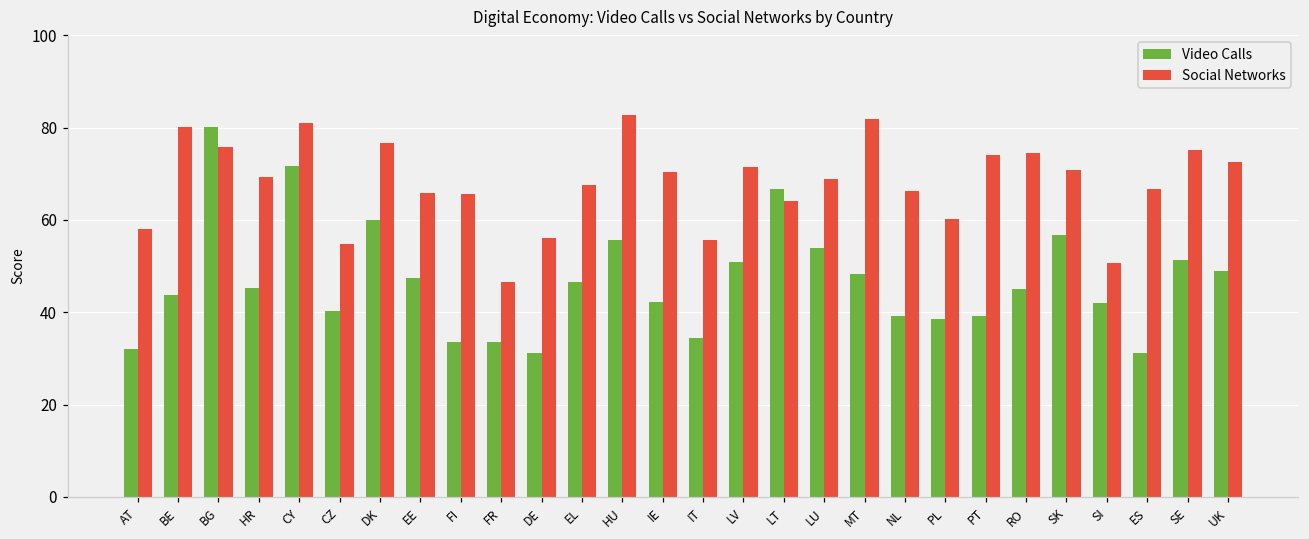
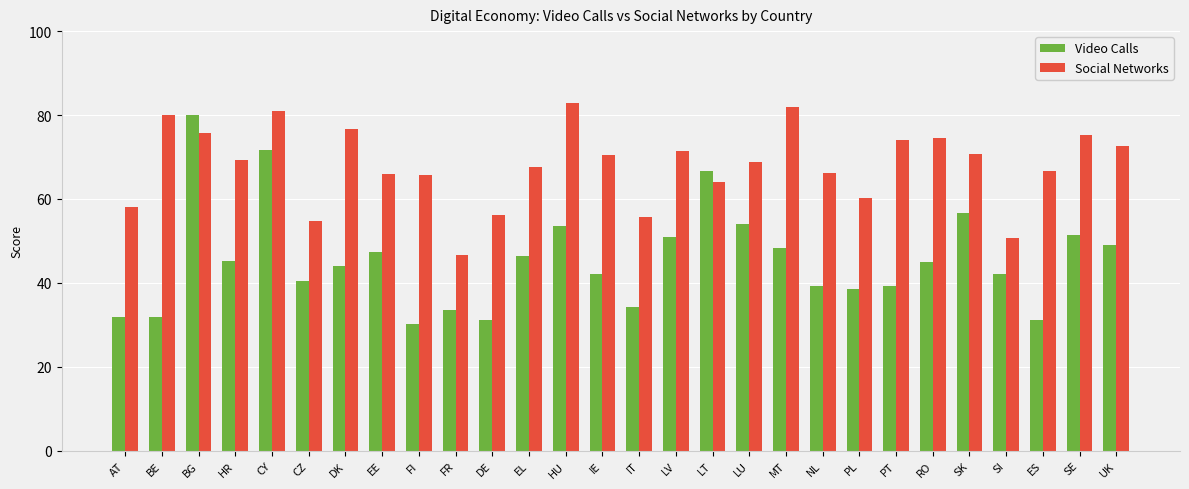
Video Calls, BE: 44 -> 32
Video Calls, DK: 60 -> 44
Video Calls, FI: 34 -> 30
Video Calls, HU: 56 -> 54
